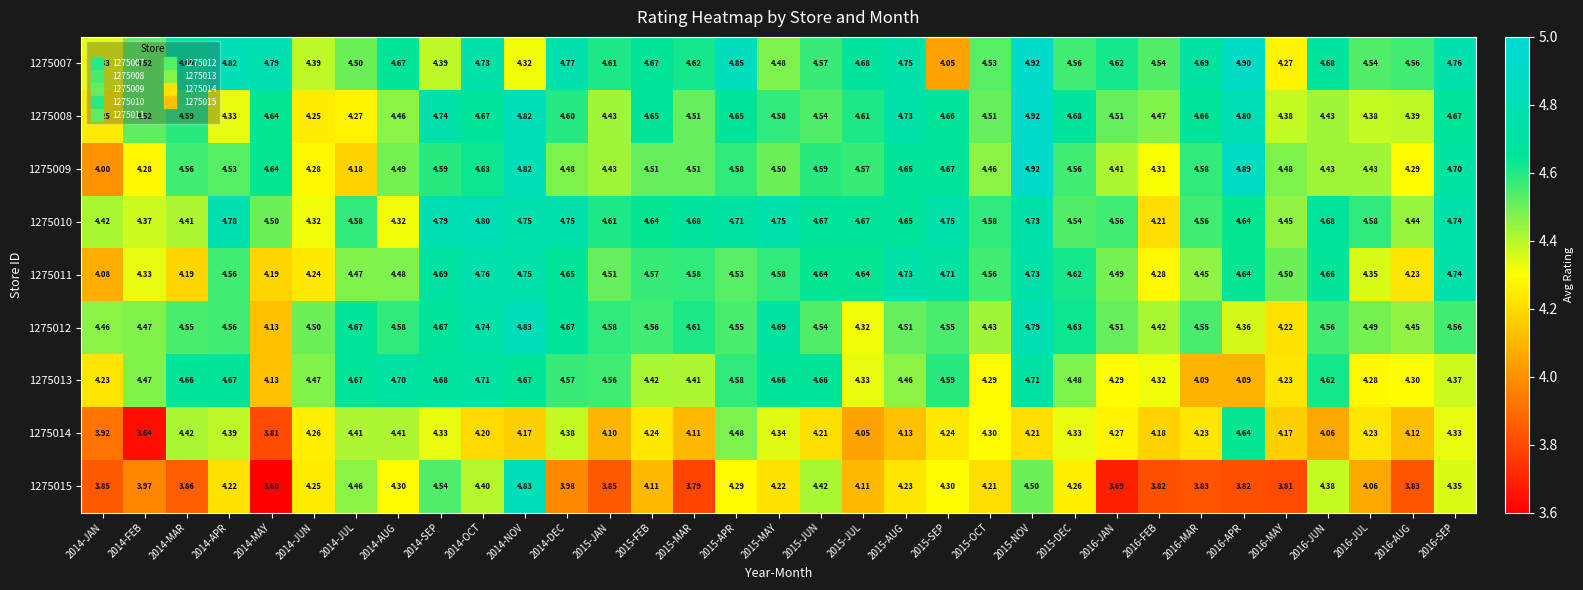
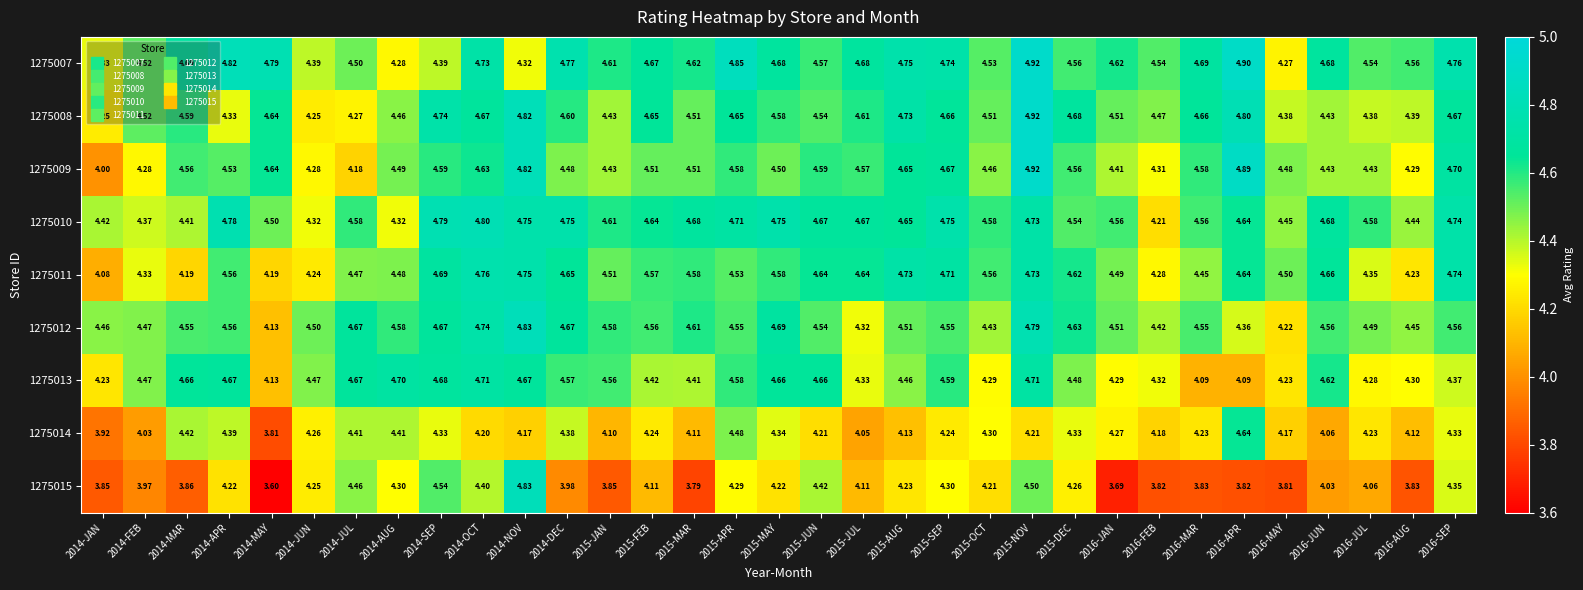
1275007, 2014-AUG: 4.67 -> 4.28
1275007, 2015-MAY: 4.48 -> 4.68
1275007, 2015-SEP: 4.05 -> 4.74
1275014, 2014-FEB: 3.64 -> 4.03
1275015, 2016-JUN: 4.38 -> 4.03
